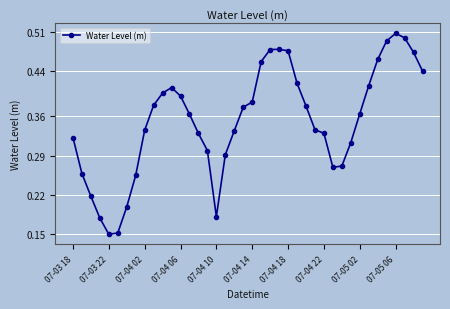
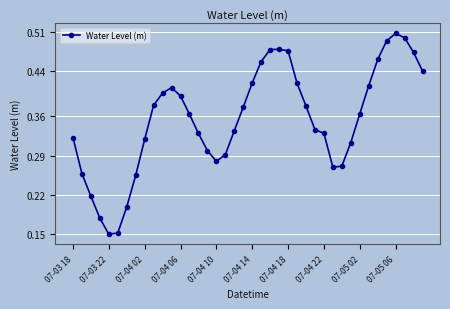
07-04 02: 0.33 -> 0.32
07-04 10: 0.18 -> 0.28
07-04 14: 0.39 -> 0.42
